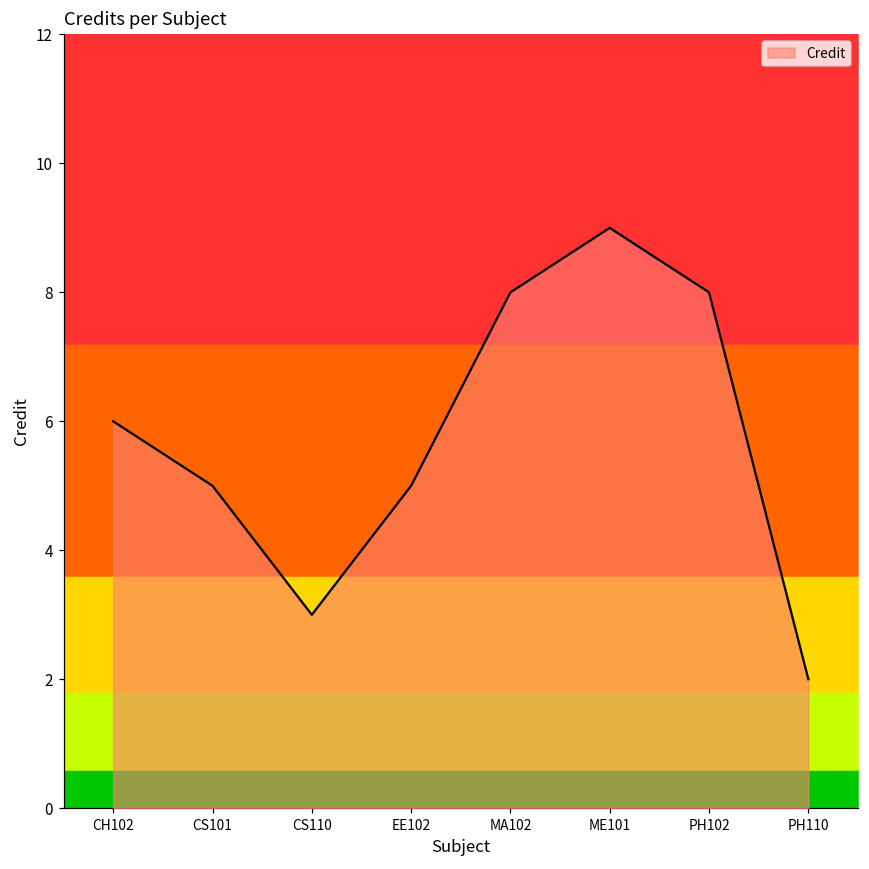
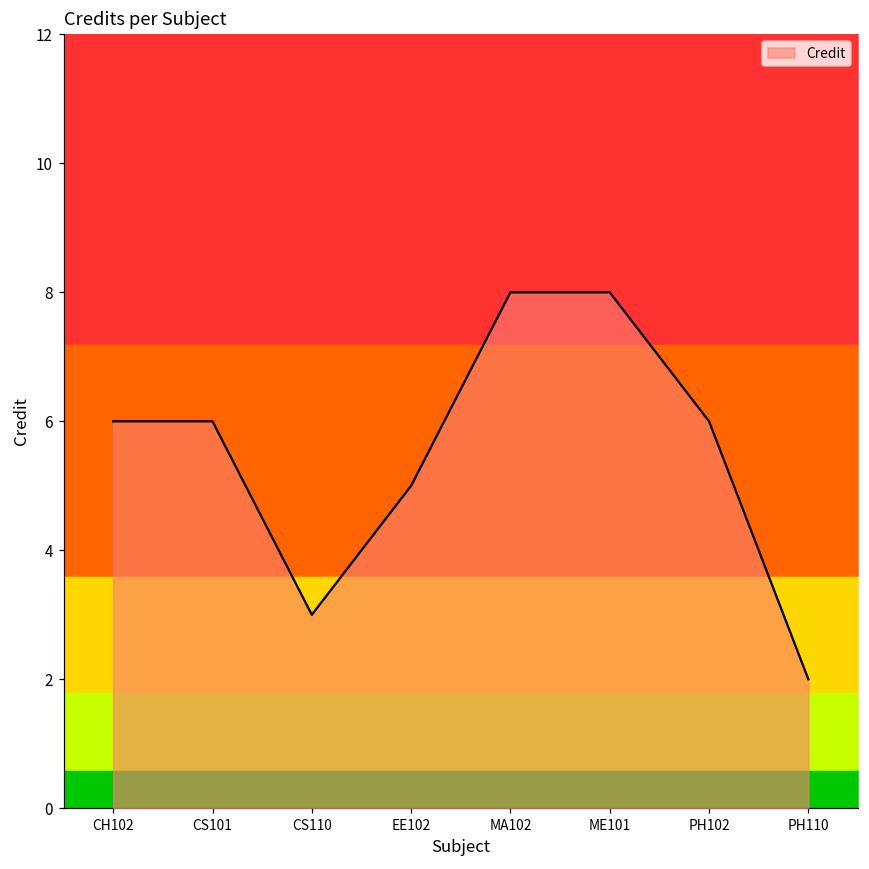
Credit, CS101: 5 -> 6
Credit, ME101: 9 -> 8
Credit, PH102: 8 -> 6
